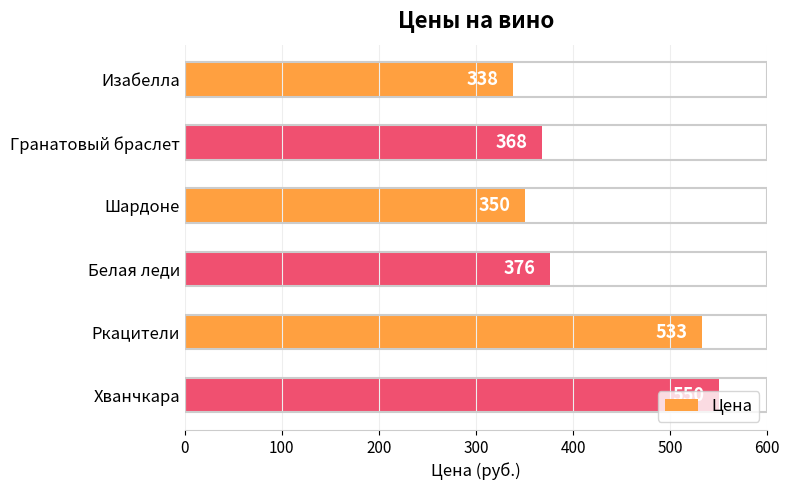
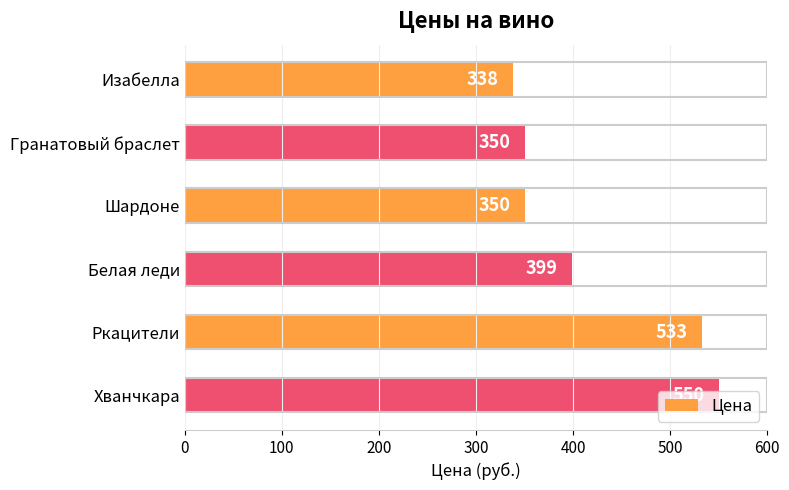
Гранатовый браслет: 368 -> 350
Белая леди: 376 -> 399
